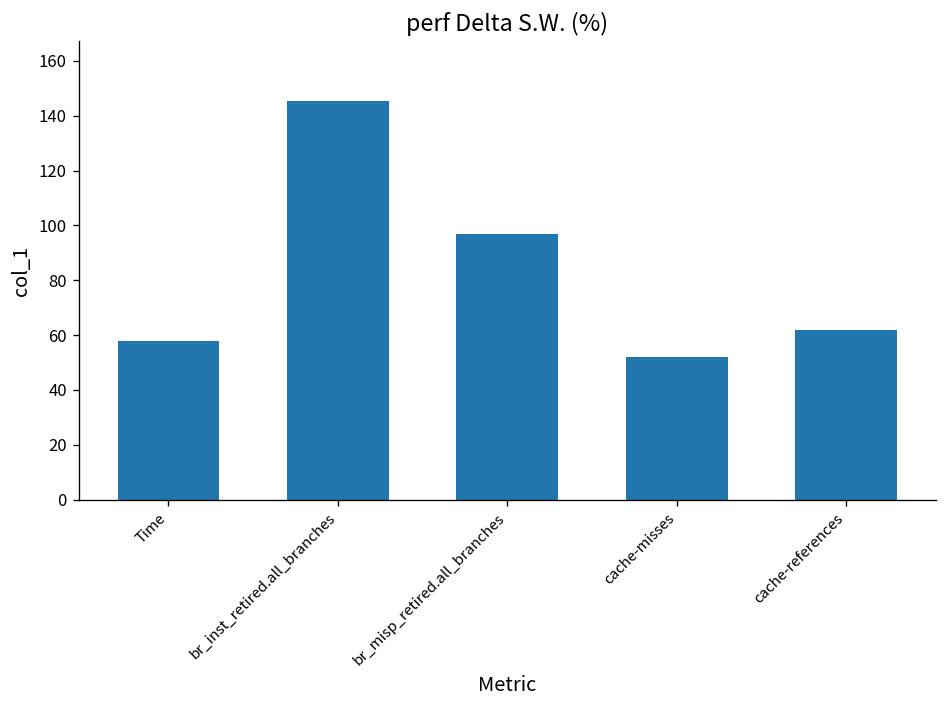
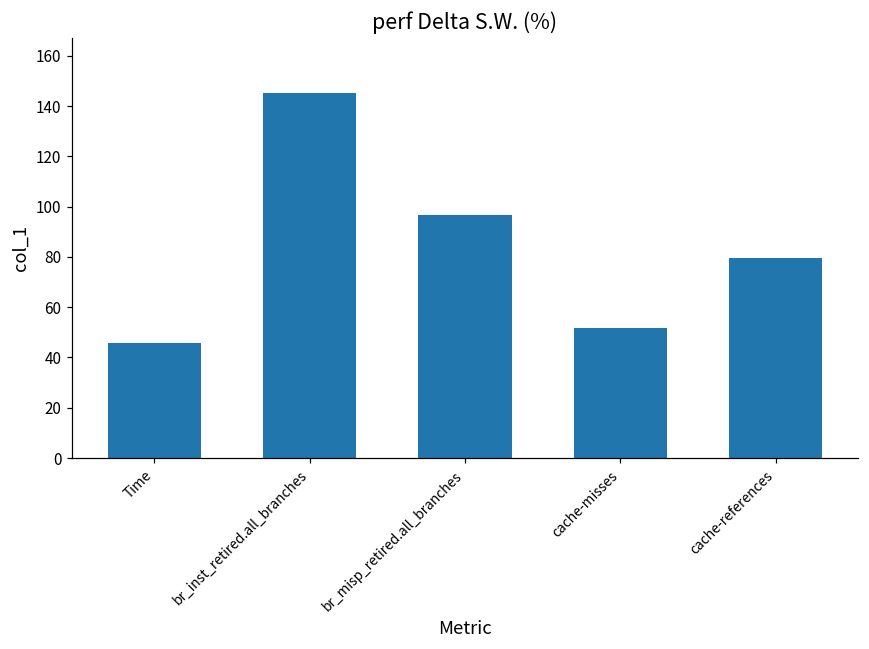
Time: 58 -> 46
cache-references: 62 -> 80
